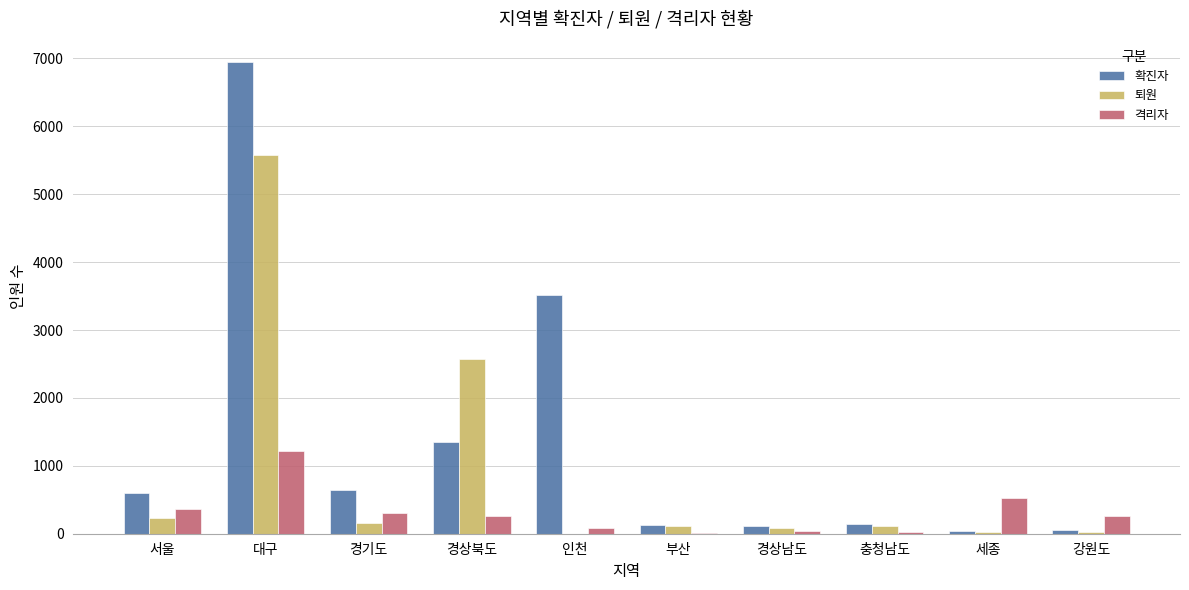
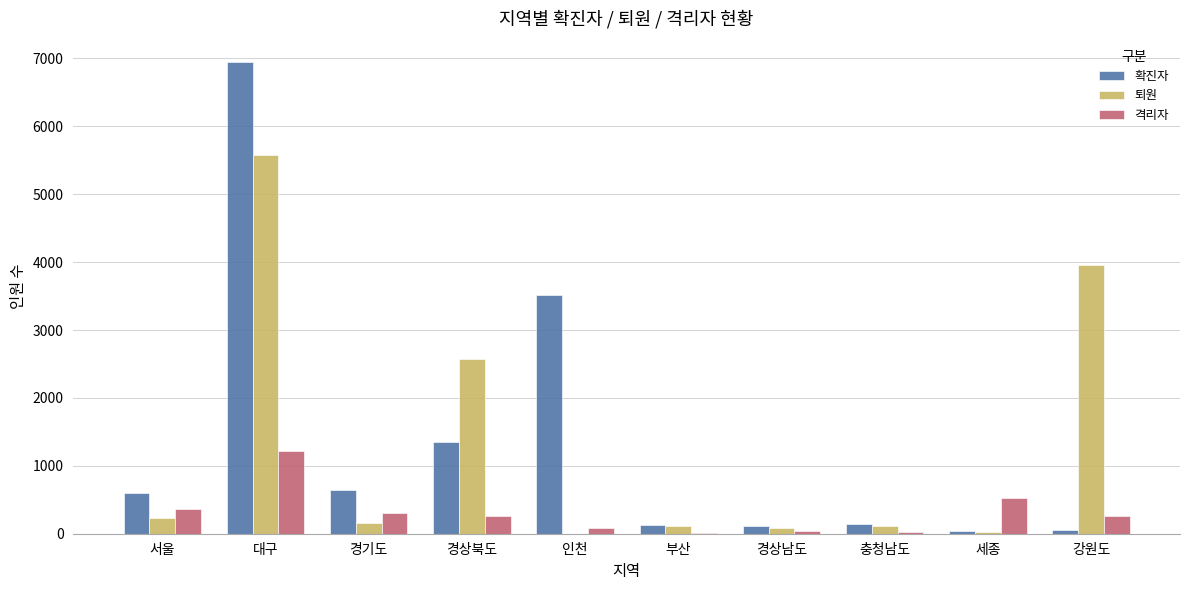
퇴원, 강원도: 0 -> 4000
